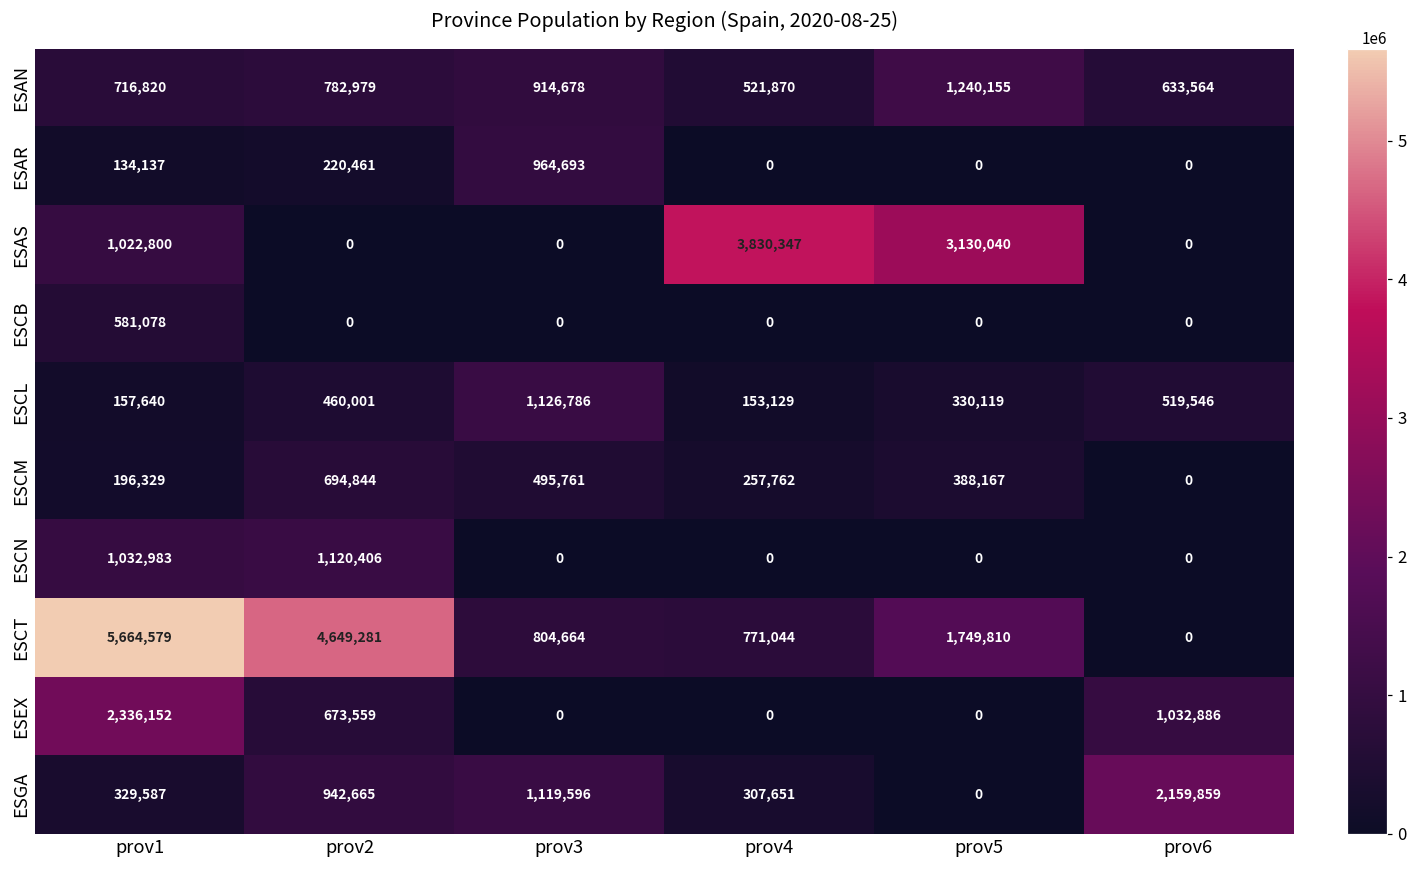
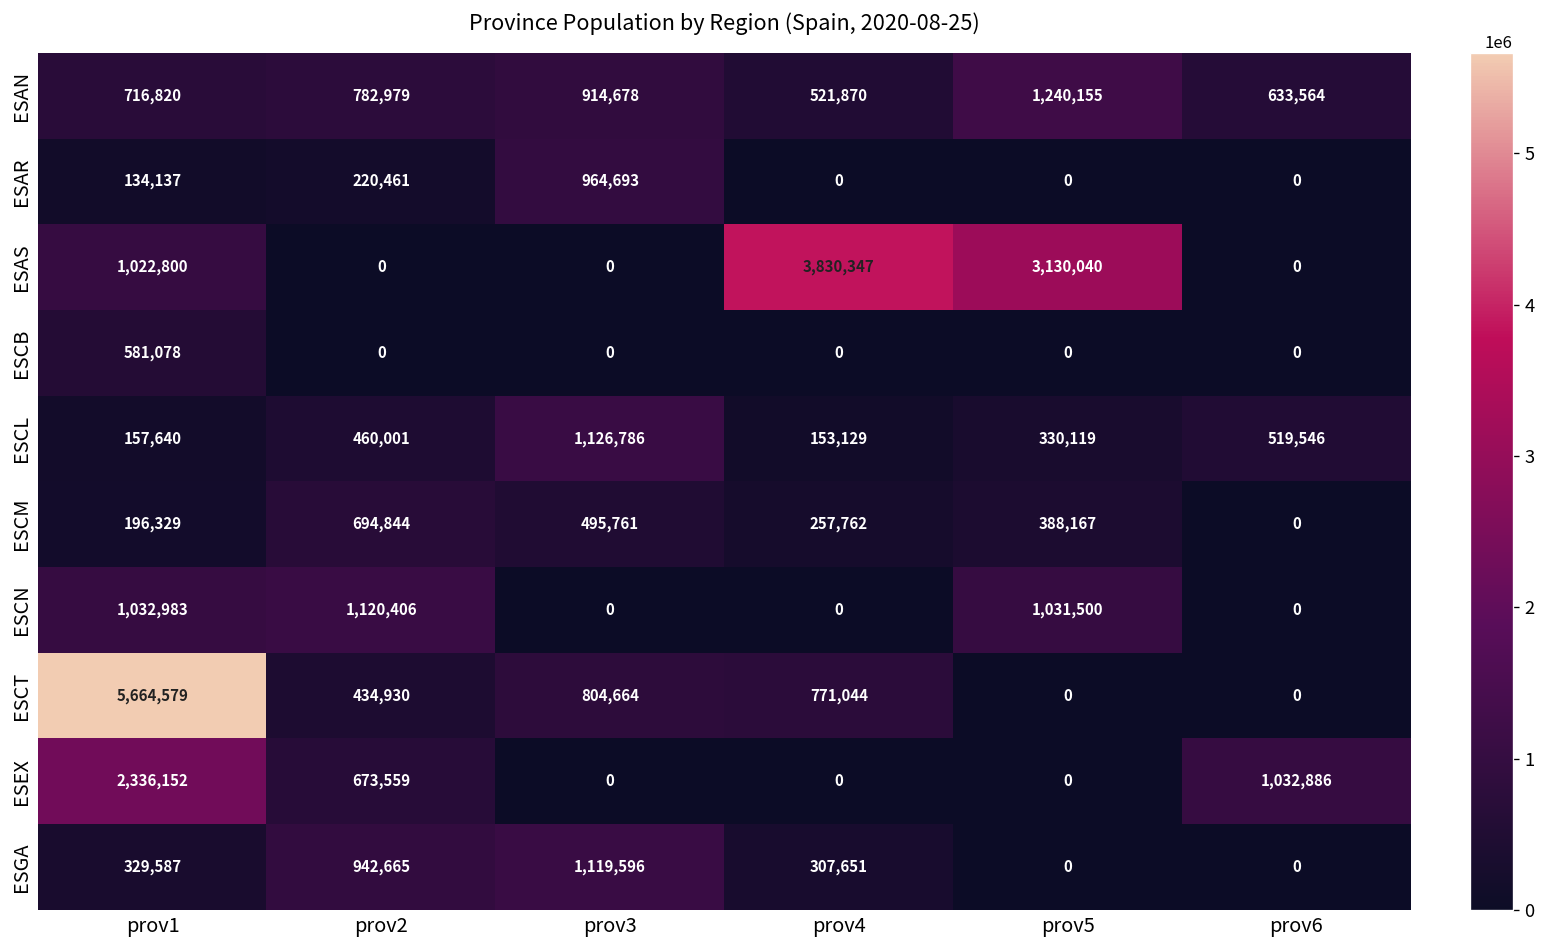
ESCN, prov5: 0 -> 1,031,500
ESCT, prov2: 4,649,281 -> 434,930
ESCT, prov5: 1,749,810 -> 0
ESGA, prov6: 2,159,859 -> 0
